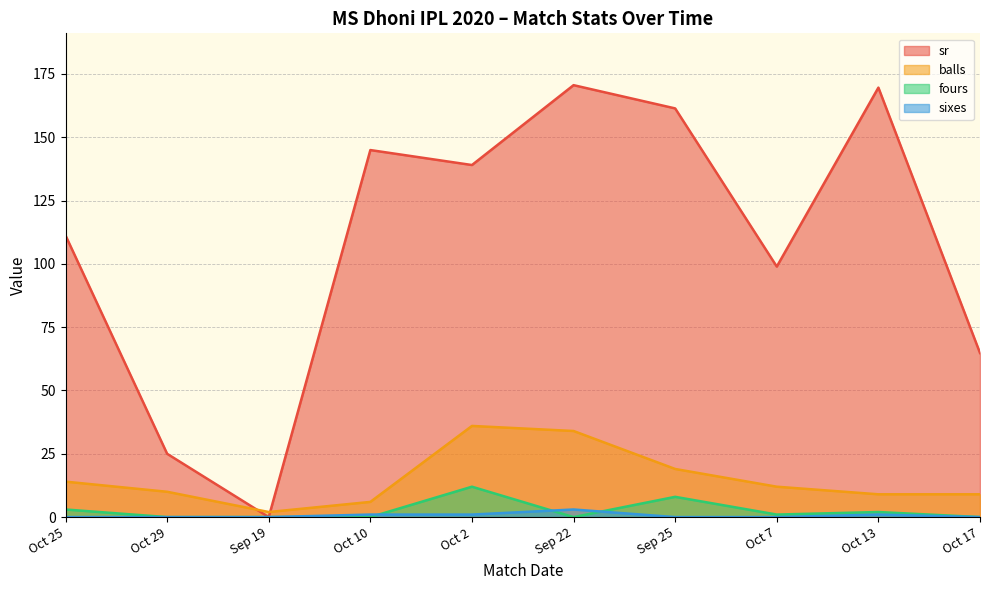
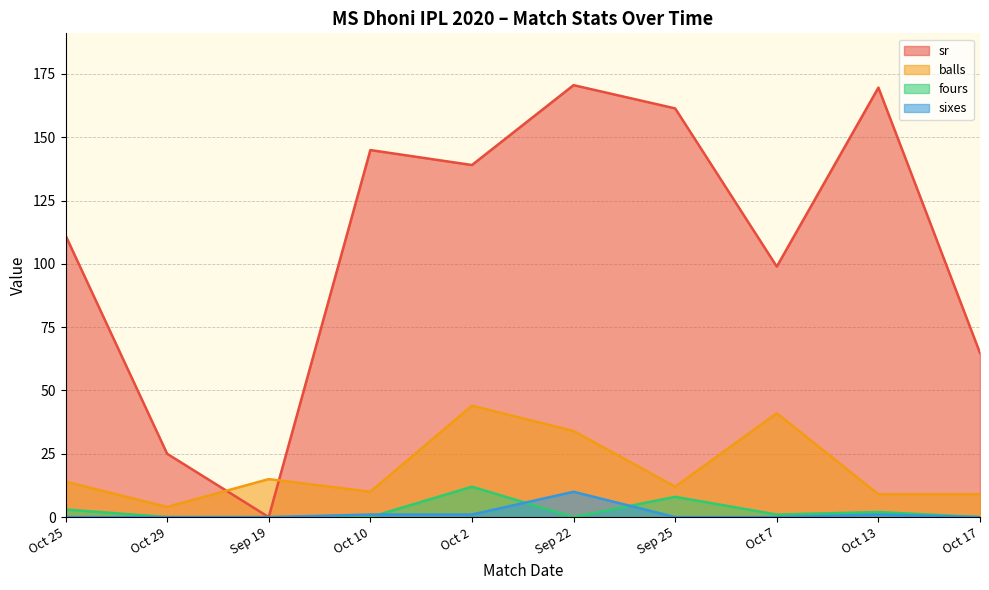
balls, Oct 29: 10 -> 4
balls, Sep 19: 2 -> 15
balls, Oct 10: 6 -> 10
balls, Oct 2: 36 -> 44
sixes, Sep 22: 3 -> 10
balls, Sep 25: 19 -> 12
balls, Oct 7: 12 -> 41
